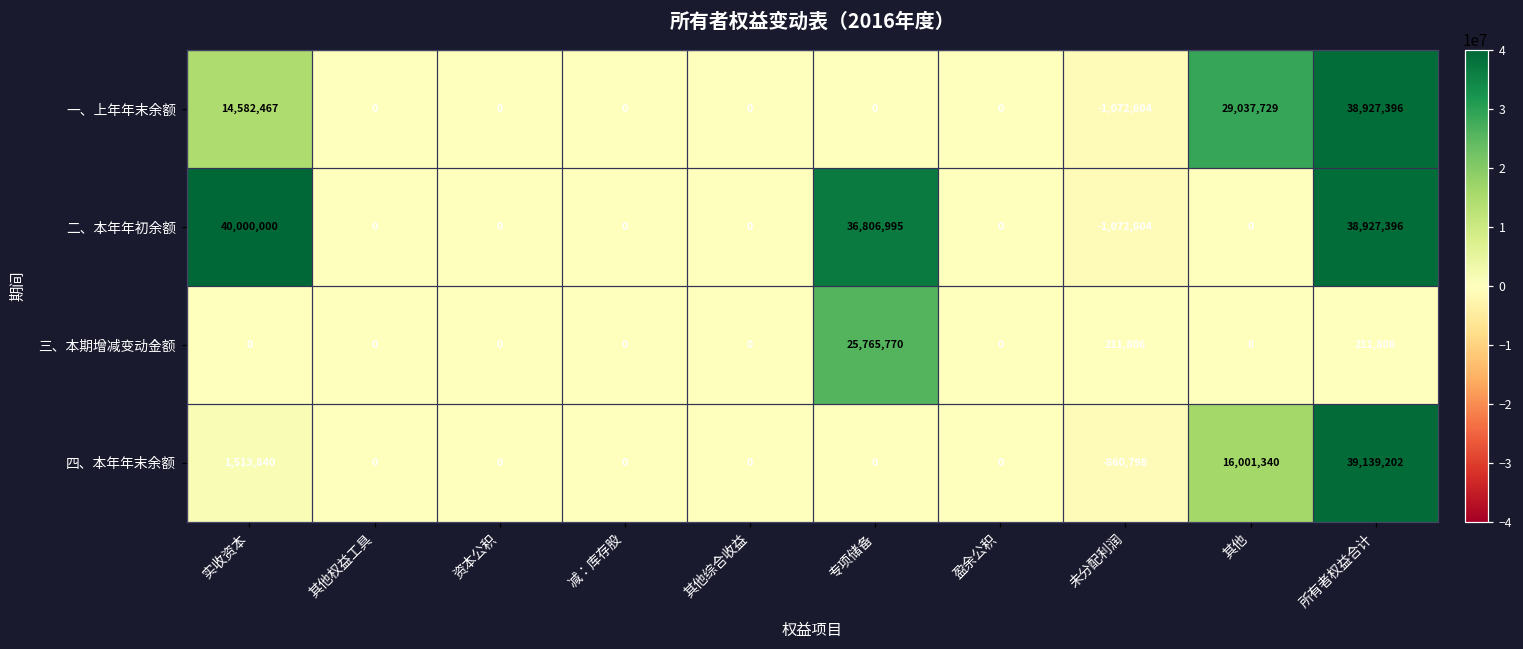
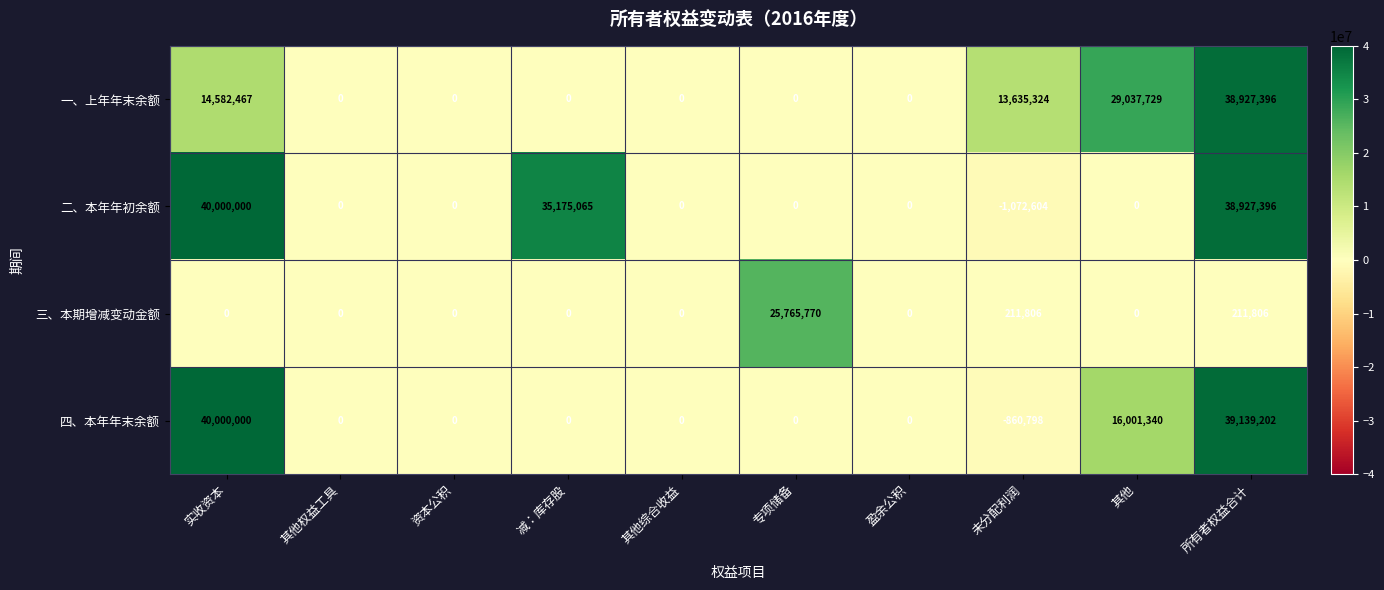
一、上年年末余额, 未分配利润: -1,072,604 -> 13,635,324
二、本年年初余额, 减：库存股: 0 -> 35,175,065
二、本年年初余额, 专项储备: 36,806,995 -> 0
四、本年年末余额, 实收资本: 1,513,840 -> 40,000,000
